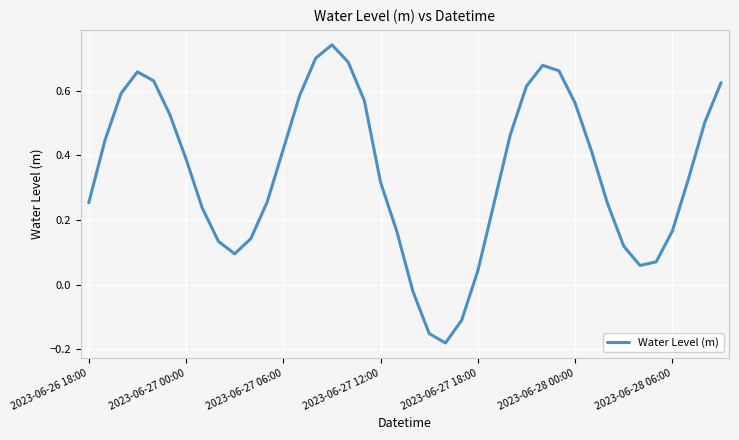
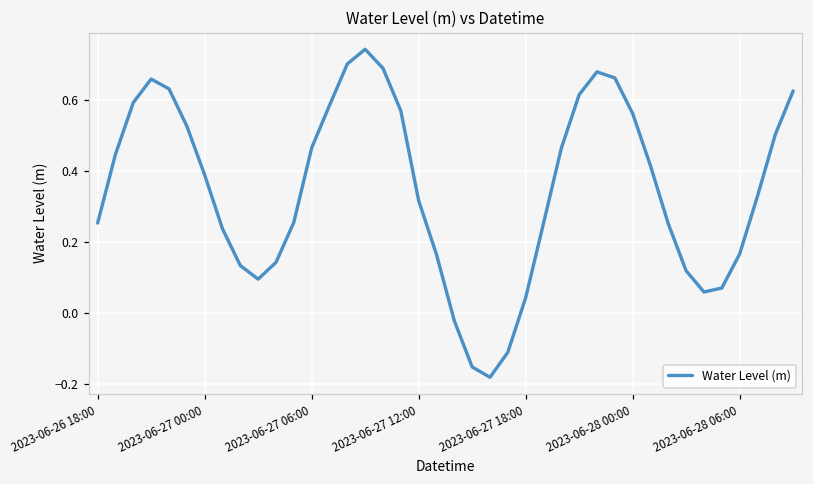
2023-06-27 06:00: 0.42 -> 0.46
